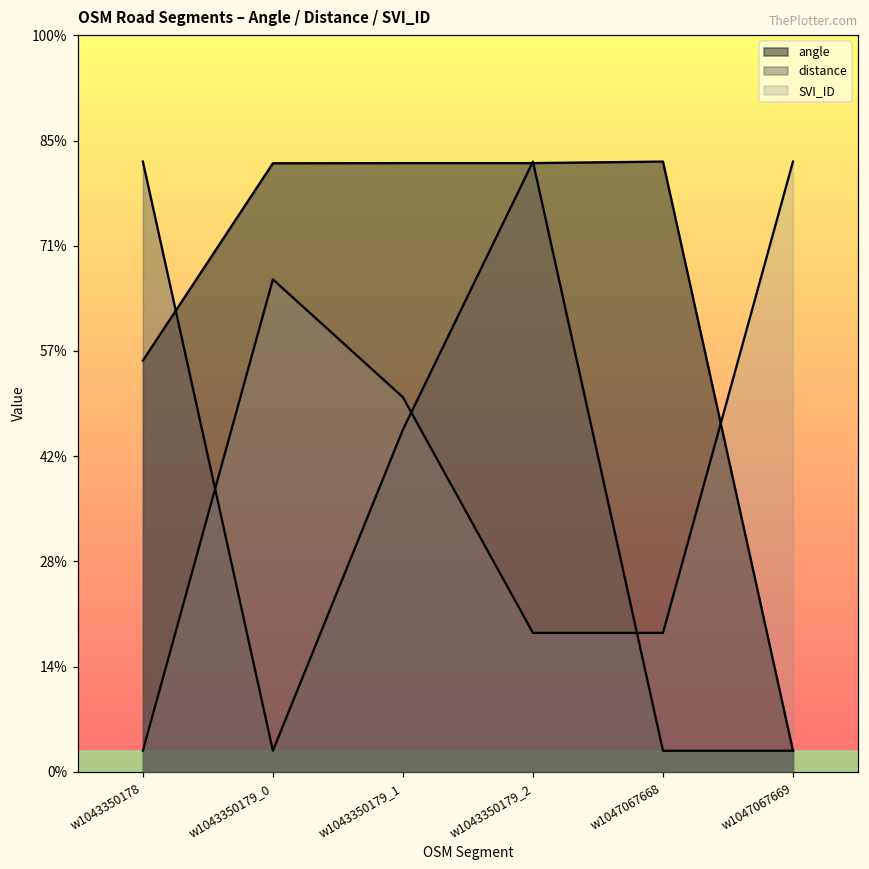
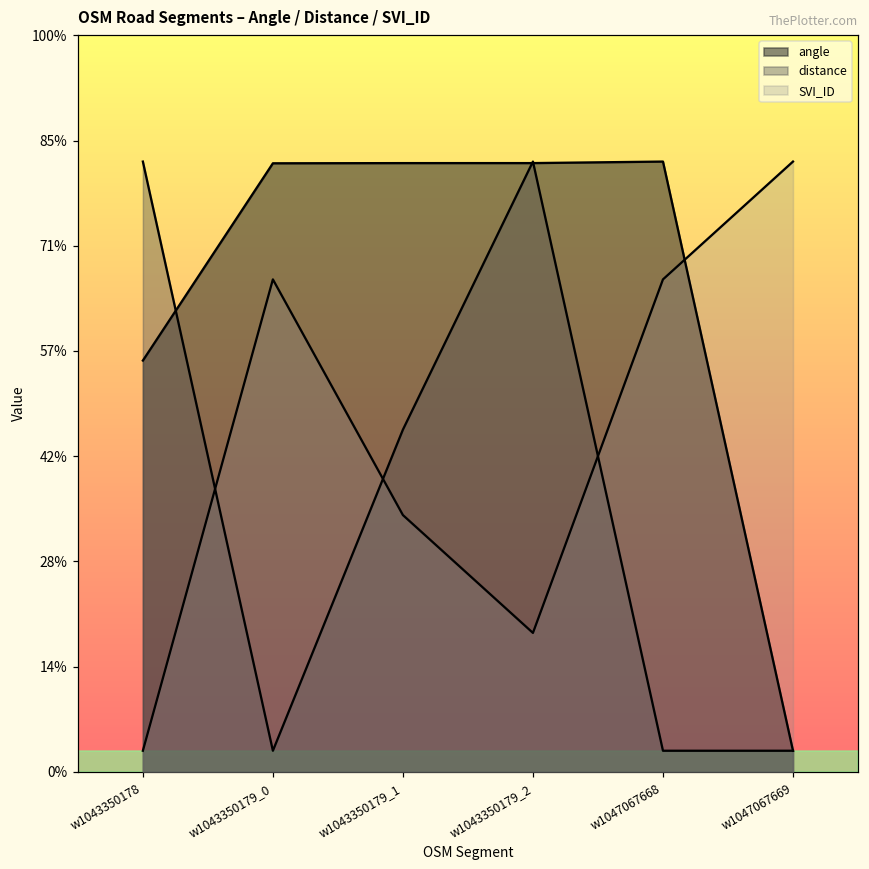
SVI_ID, w1043350179_1: 51% -> 35%
SVI_ID, w1047067668: 19% -> 67%
